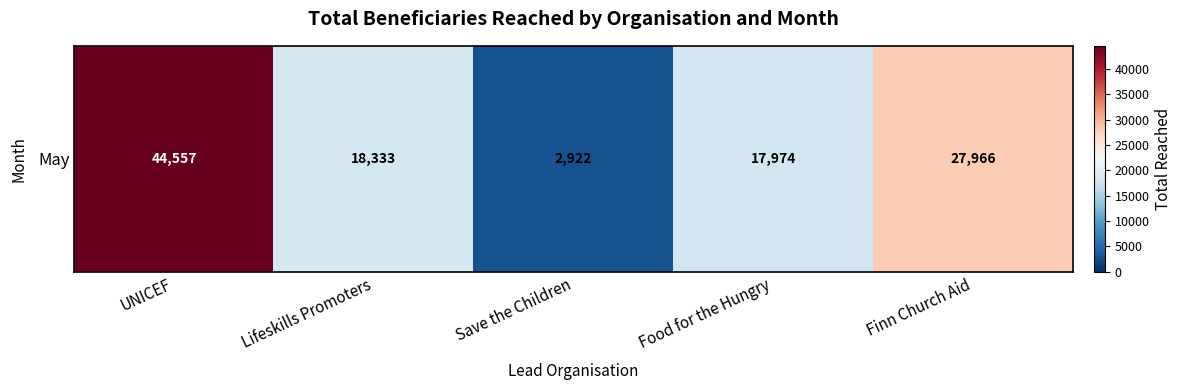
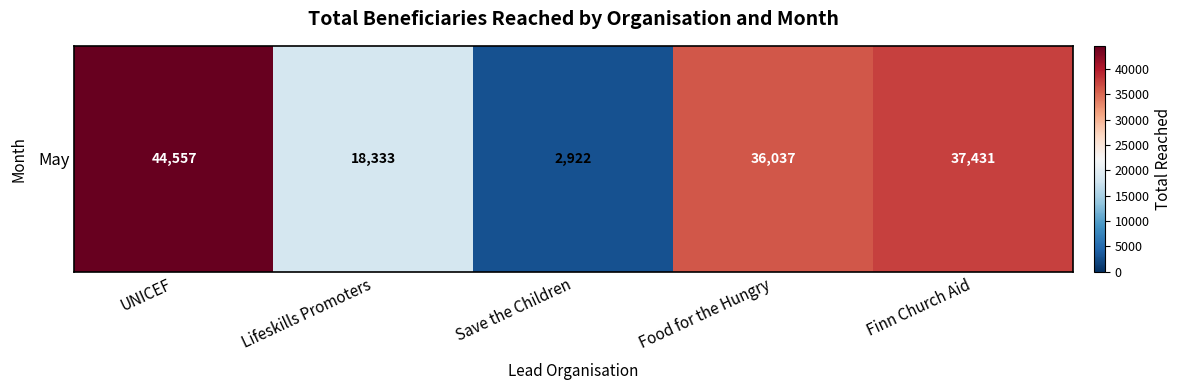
May, Food for the Hungry: 17,974 -> 36,037
May, Finn Church Aid: 27,966 -> 37,431
